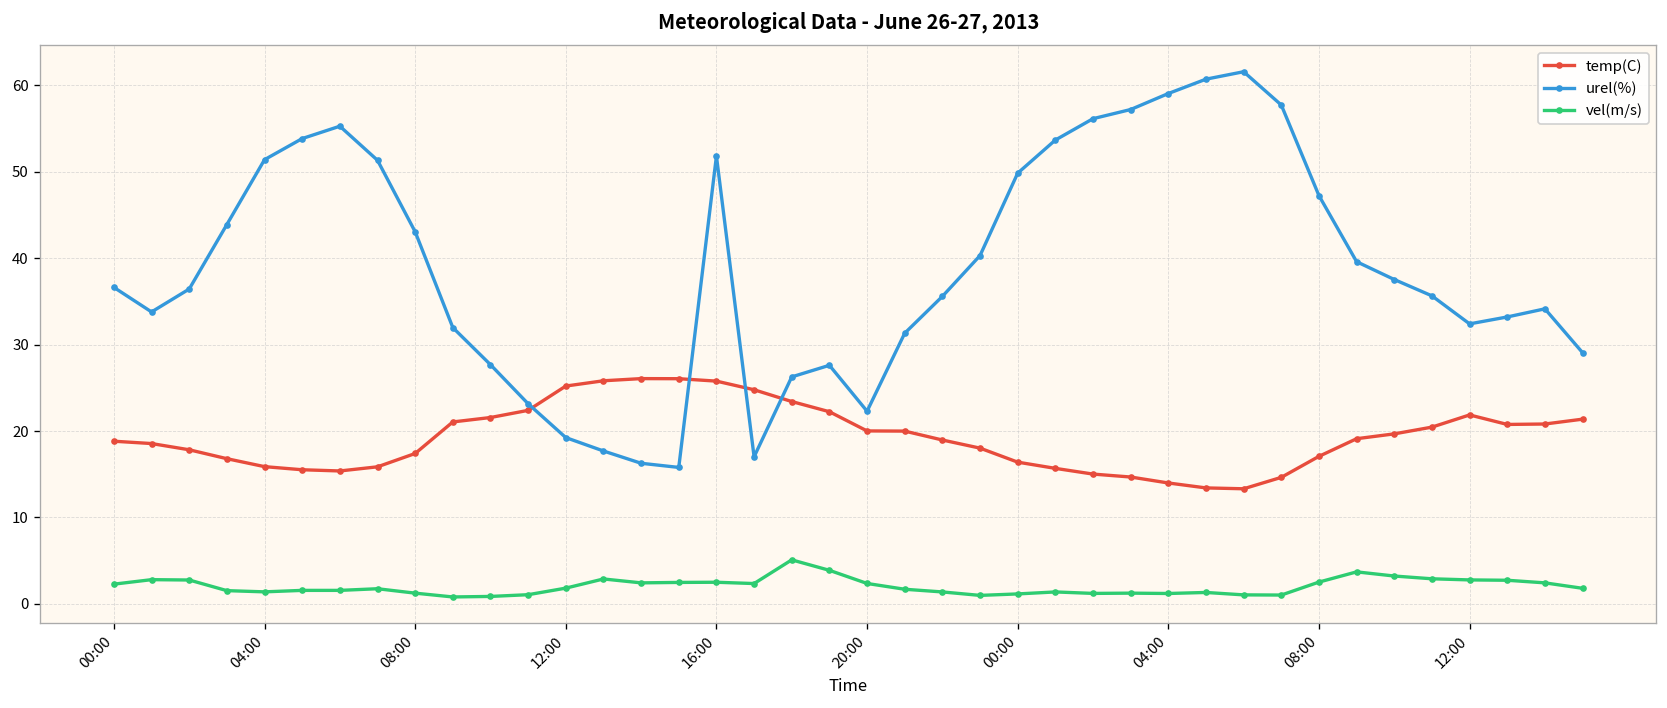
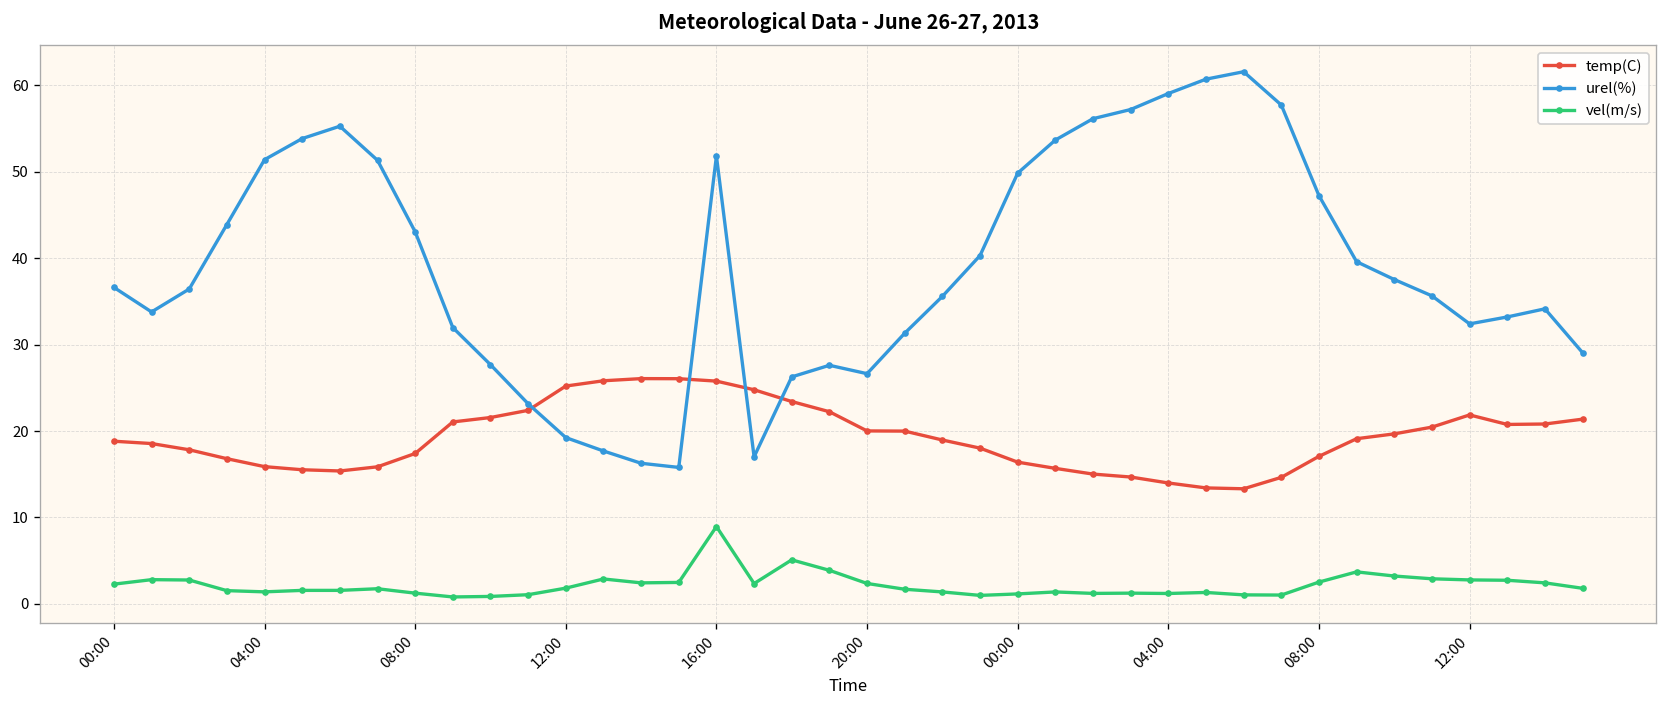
vel(m/s), 16:00: 3 -> 9
urel(%), 20:00: 22 -> 27
